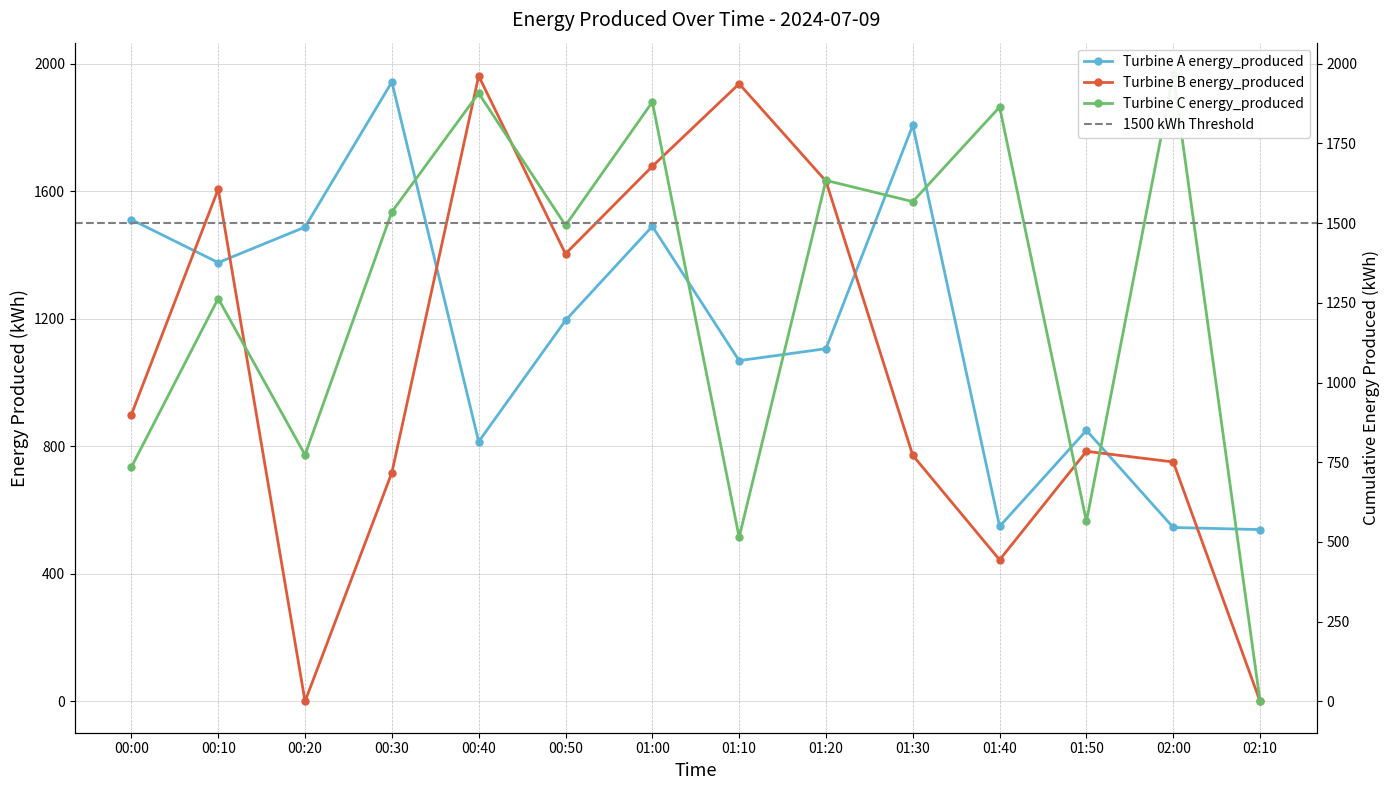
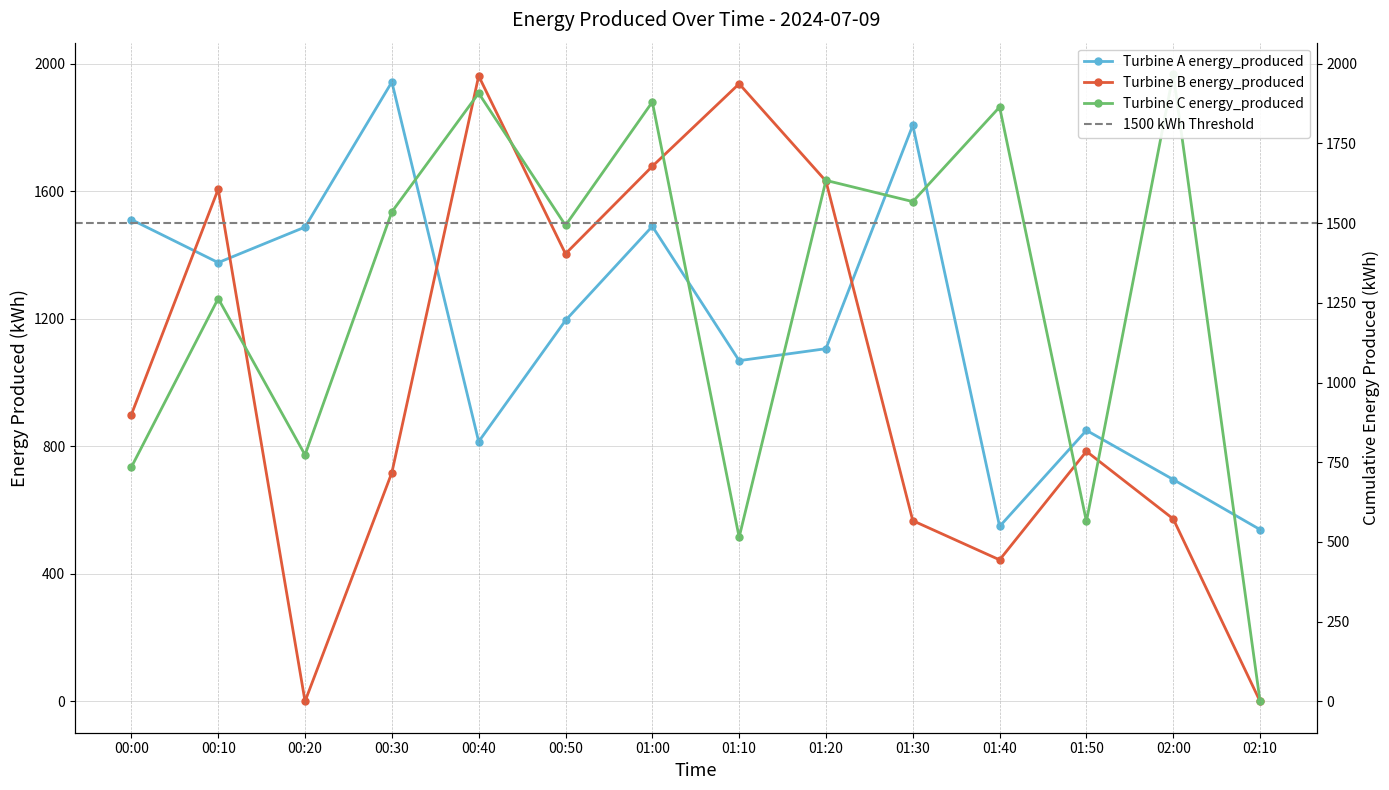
Turbine B energy_produced, 01:30: 770 -> 570
Turbine A energy_produced, 02:00: 550 -> 700
Turbine B energy_produced, 02:00: 750 -> 570
